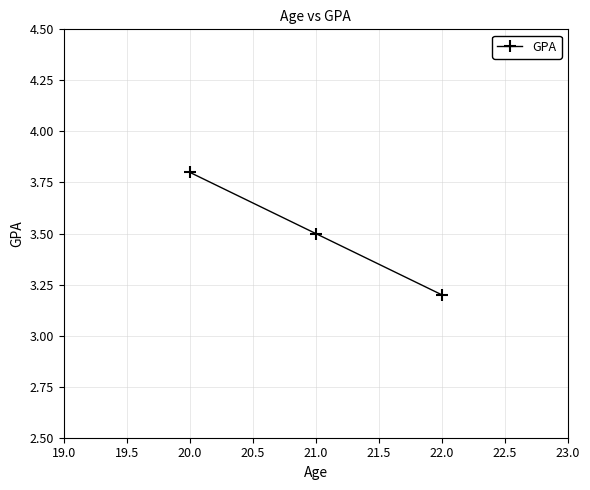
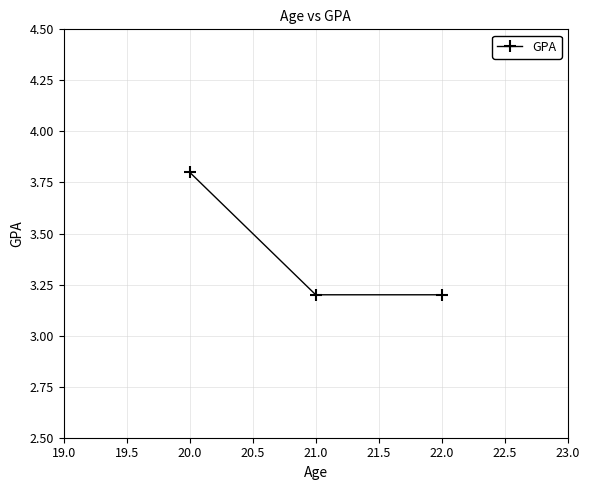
21.0: 3.5 -> 3.2
